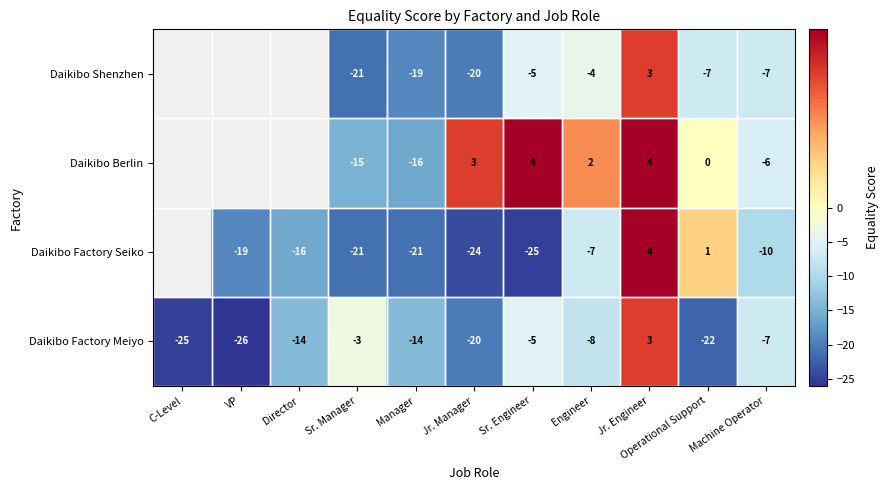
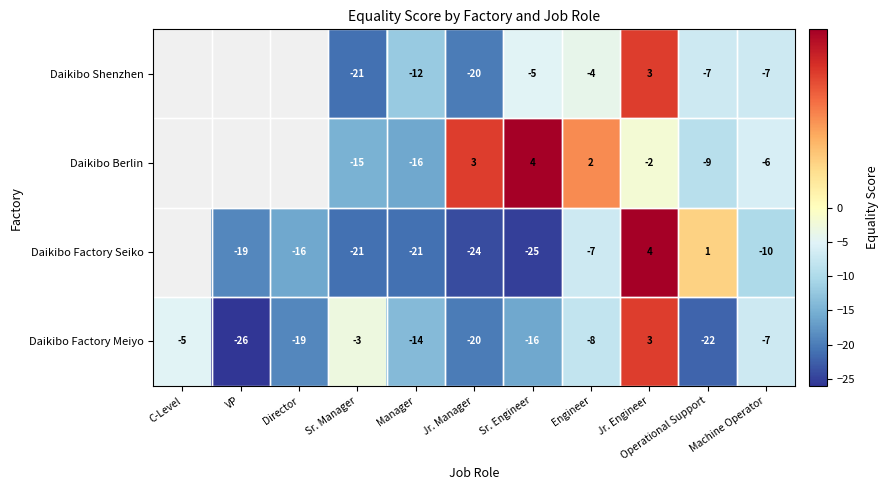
Daikibo Shenzhen, Manager: -19 -> -12
Daikibo Berlin, Jr. Engineer: 4 -> -2
Daikibo Berlin, Operational Support: 0 -> -9
Daikibo Factory Meiyo, C-Level: -25 -> -5
Daikibo Factory Meiyo, Director: -14 -> -19
Daikibo Factory Meiyo, Sr. Engineer: -5 -> -16
